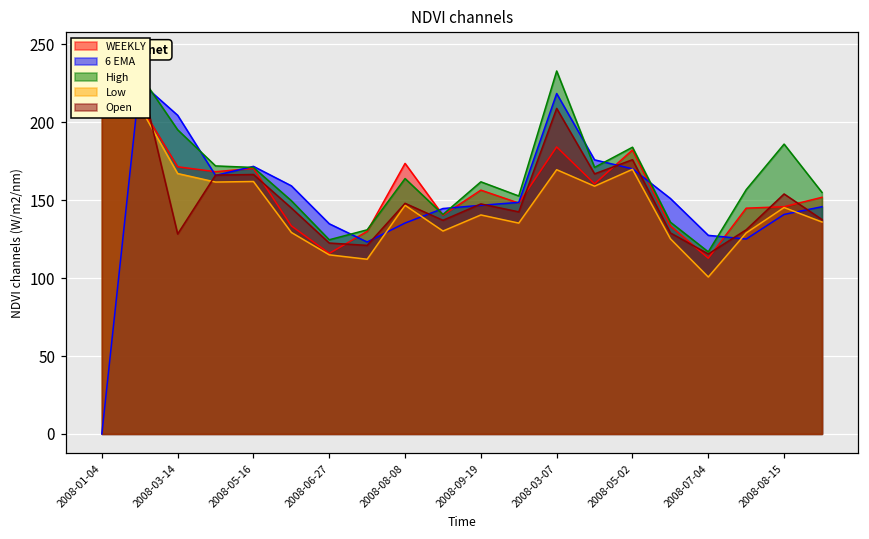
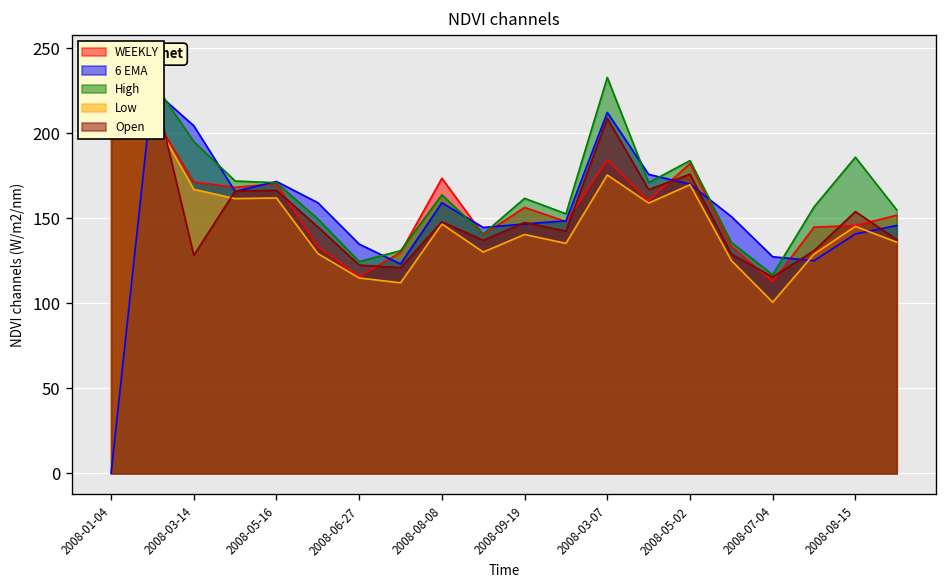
6 EMA, 2008-08-08: 135 -> 159
6 EMA, 2008-03-07: 218 -> 212
Low, 2008-03-07: 170 -> 176
